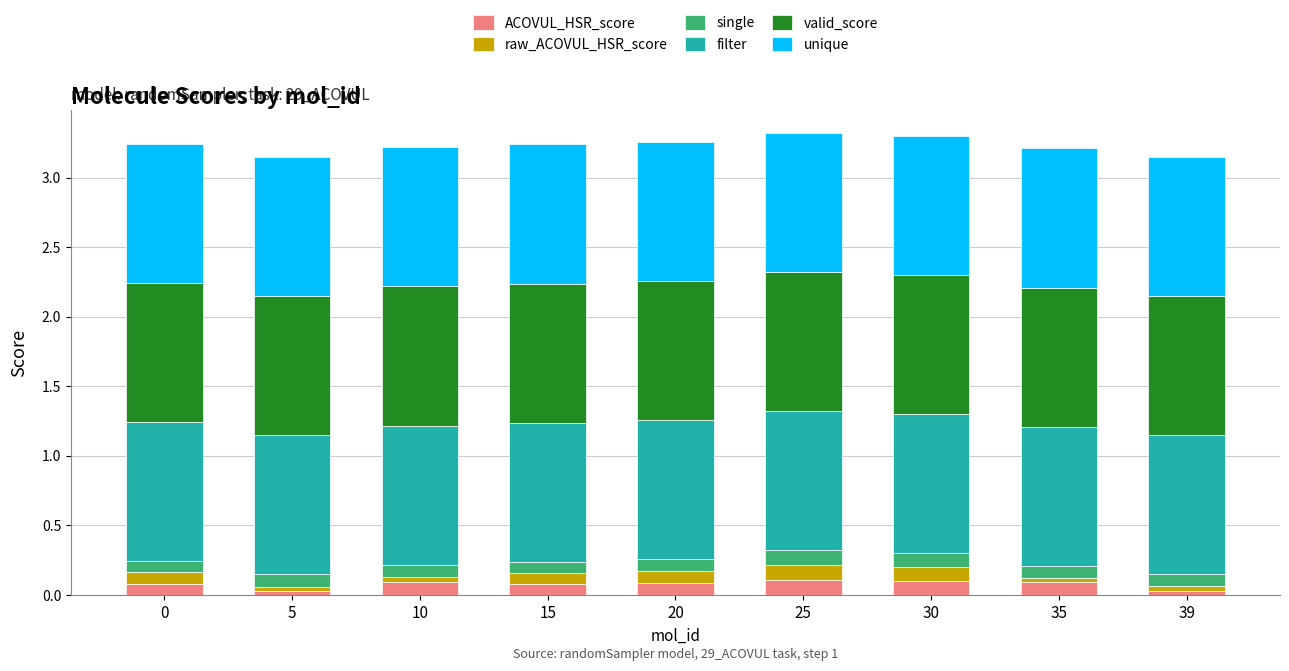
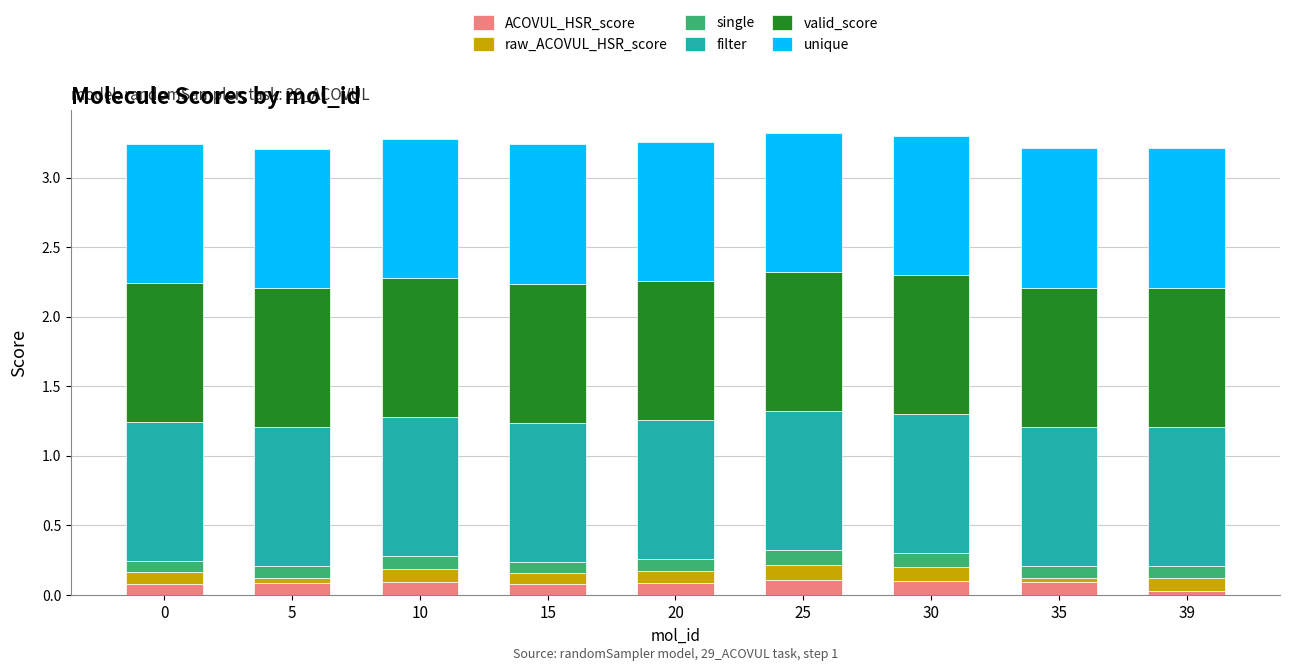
ACOVUL_HSR_score, 5: 0.03 -> 0.09
raw_ACOVUL_HSR_score, 10: 0.03 -> 0.09
raw_ACOVUL_HSR_score, 39: 0.03 -> 0.09
